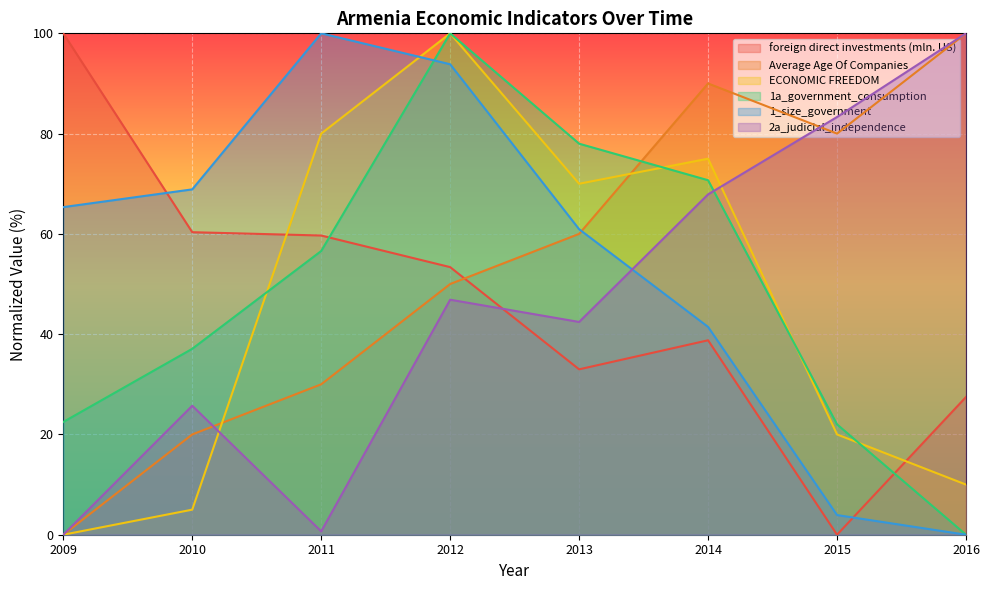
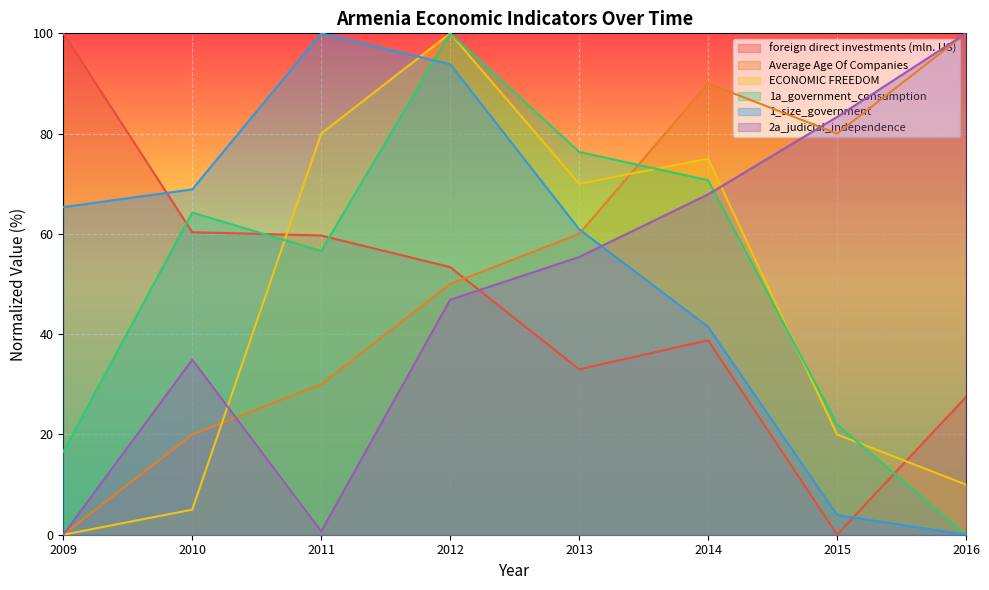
1a_government_consumption, 2009: 22 -> 17
1a_government_consumption, 2010: 37 -> 64
2a_judicial_independence, 2010: 26 -> 35
1a_government_consumption, 2013: 78 -> 76
2a_judicial_independence, 2013: 42 -> 55
